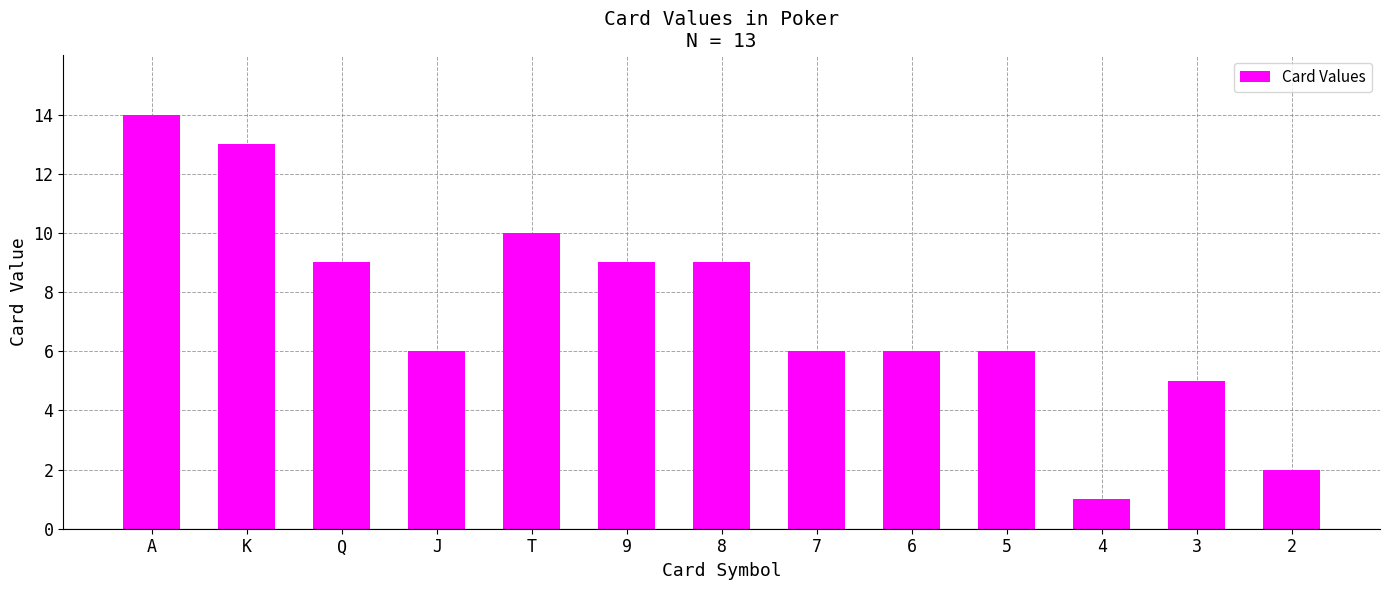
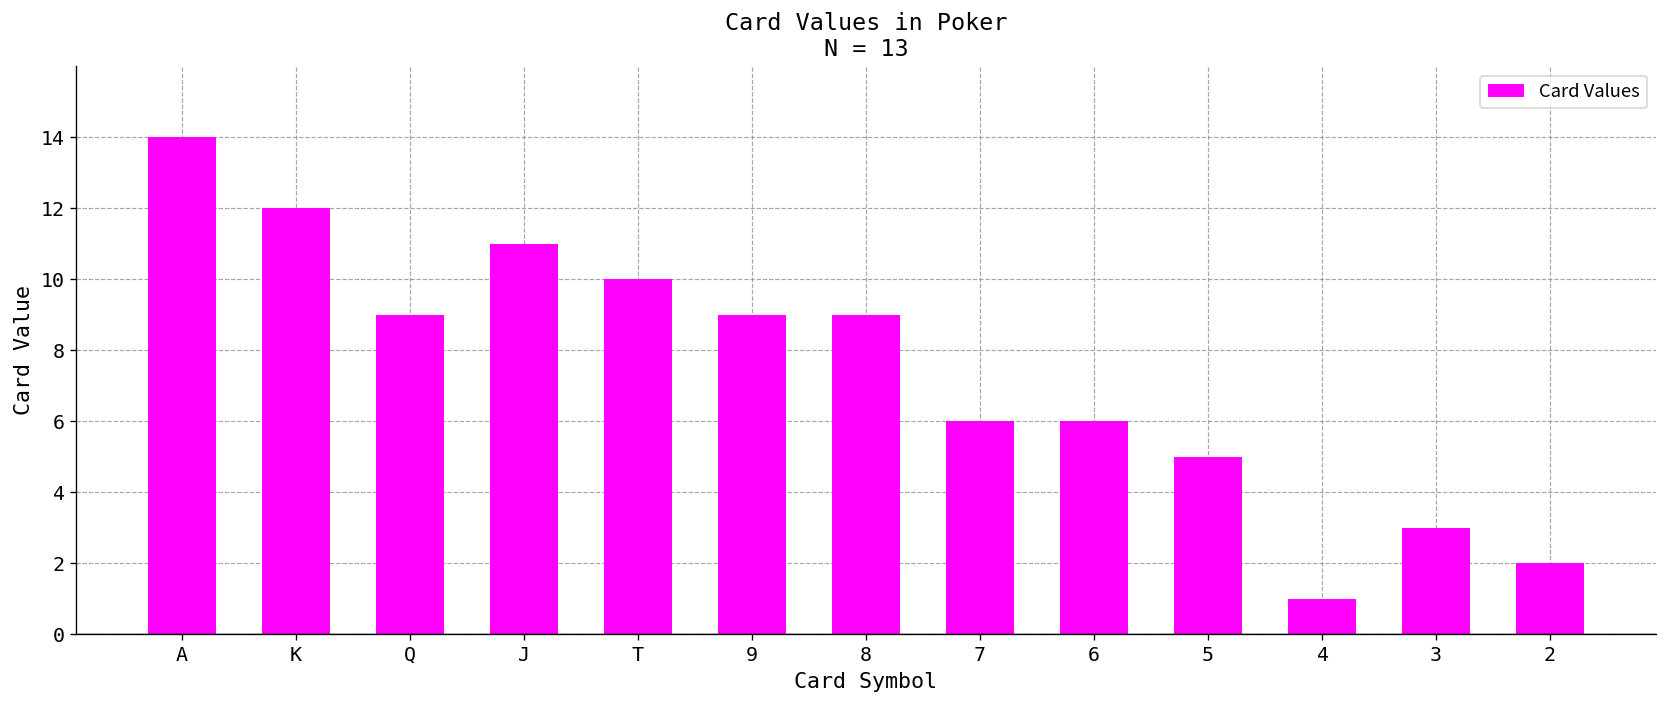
K: 13 -> 12
J: 6 -> 11
5: 6 -> 5
3: 5 -> 3
